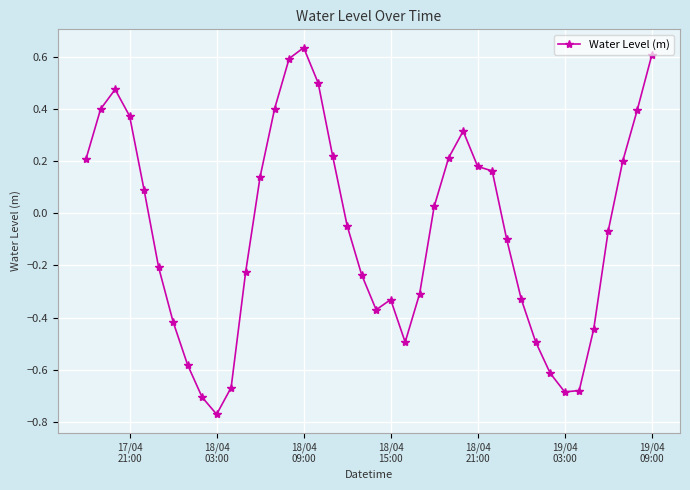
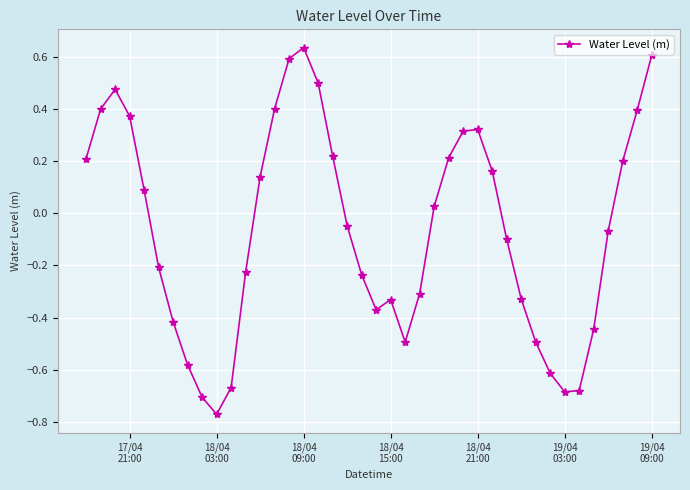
18/04 21:00: 0.18 -> 0.32
